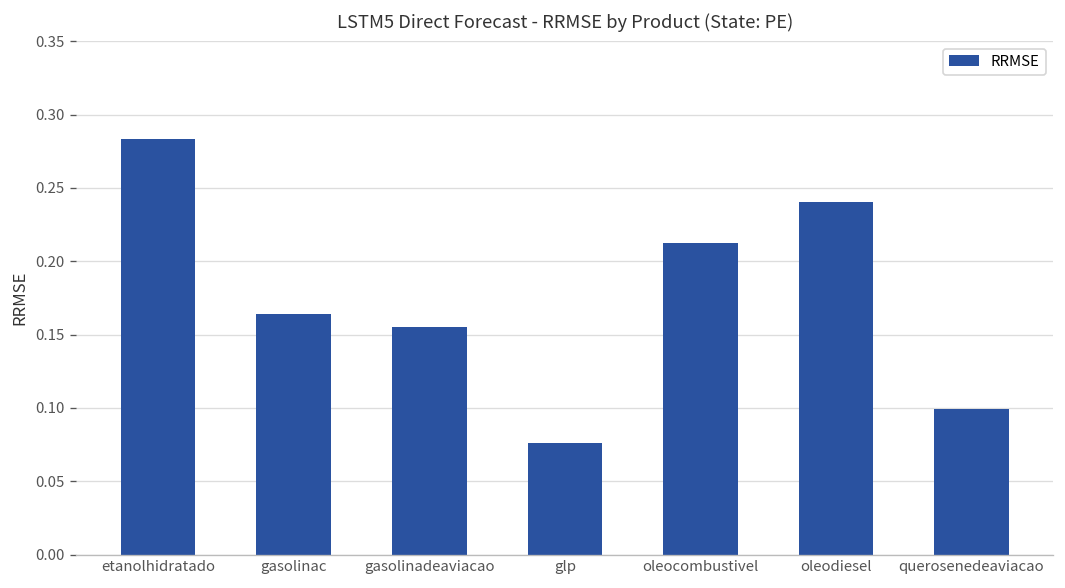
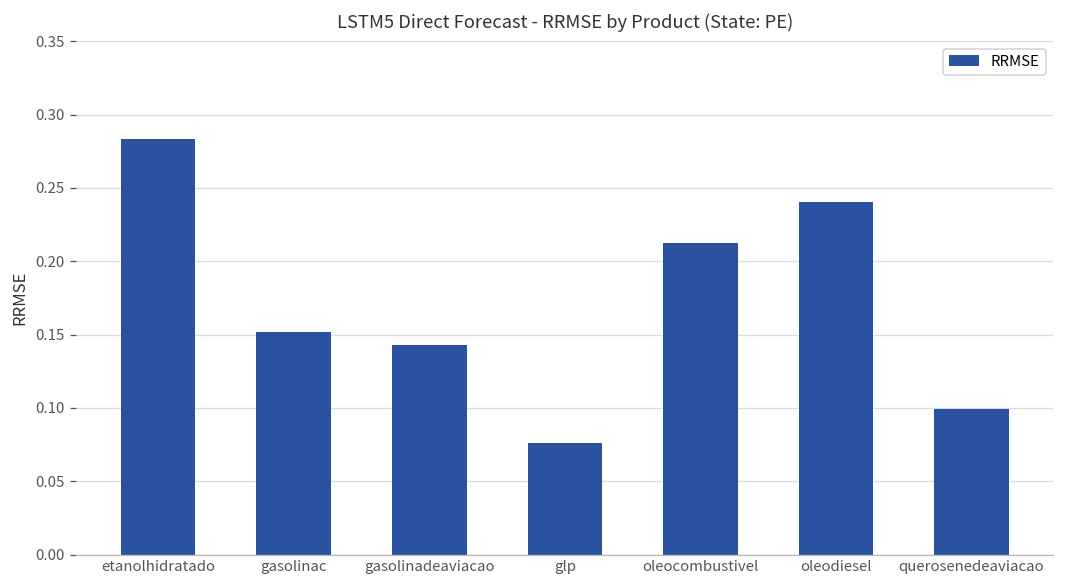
gasolinac: 0.164 -> 0.152
gasolinadeaviacao: 0.155 -> 0.143
